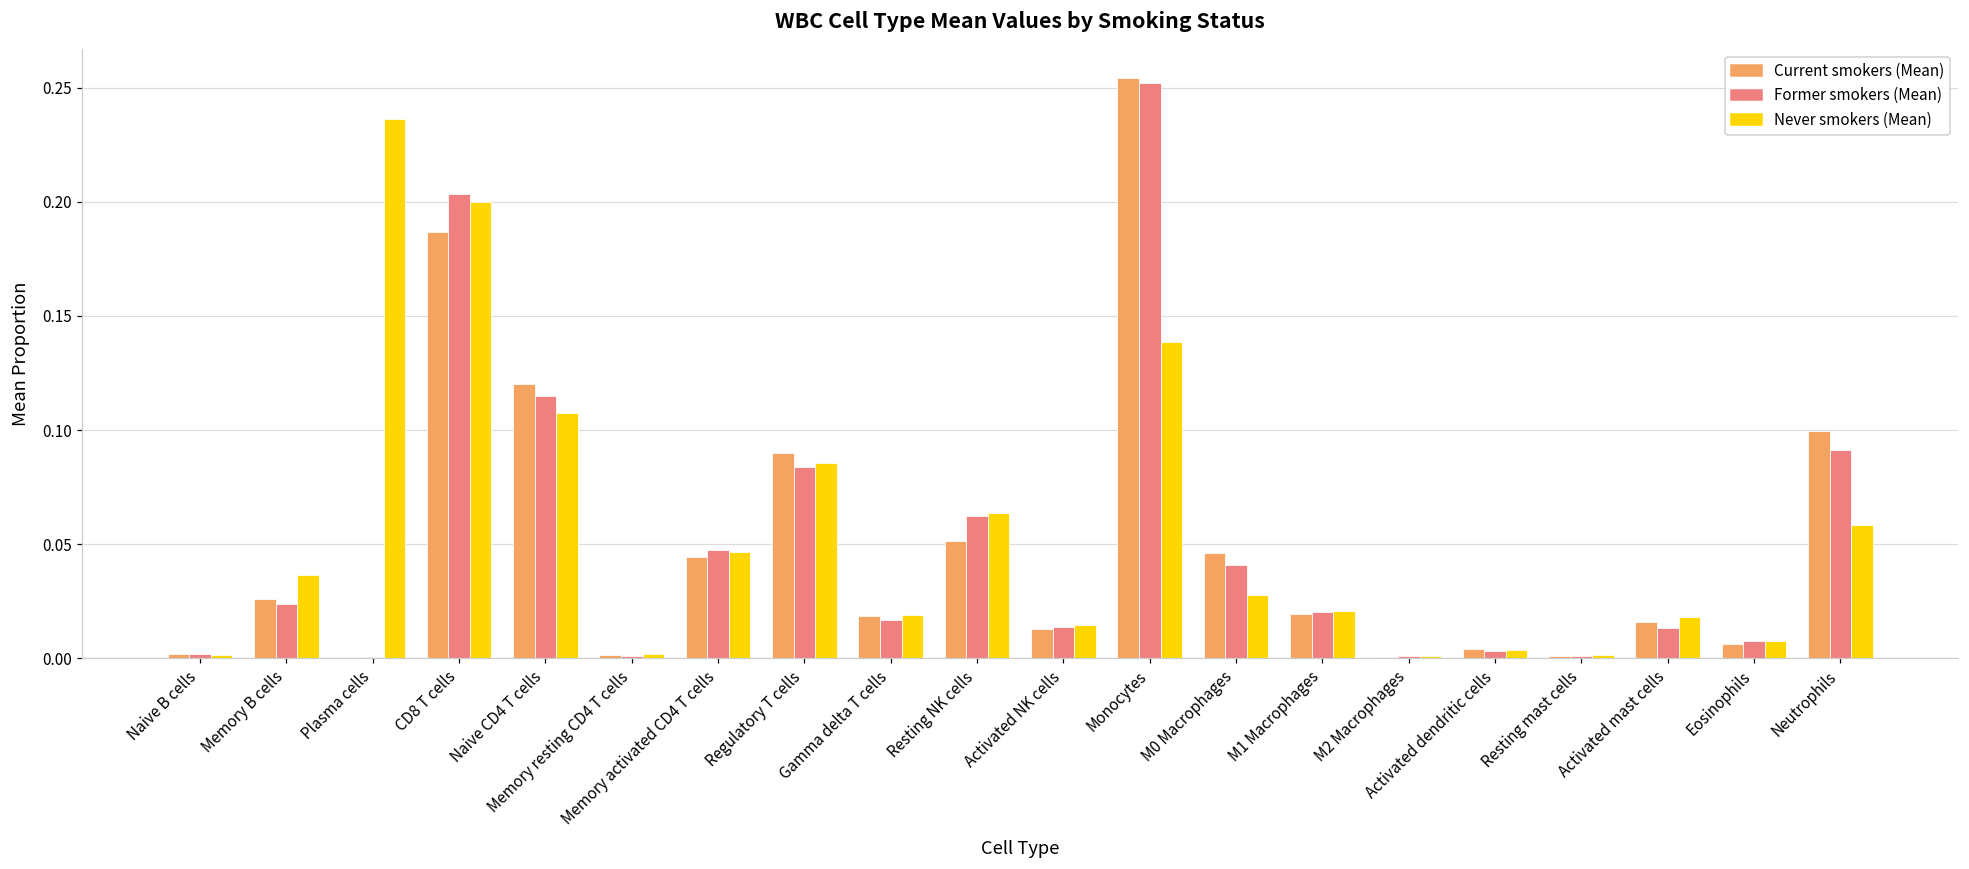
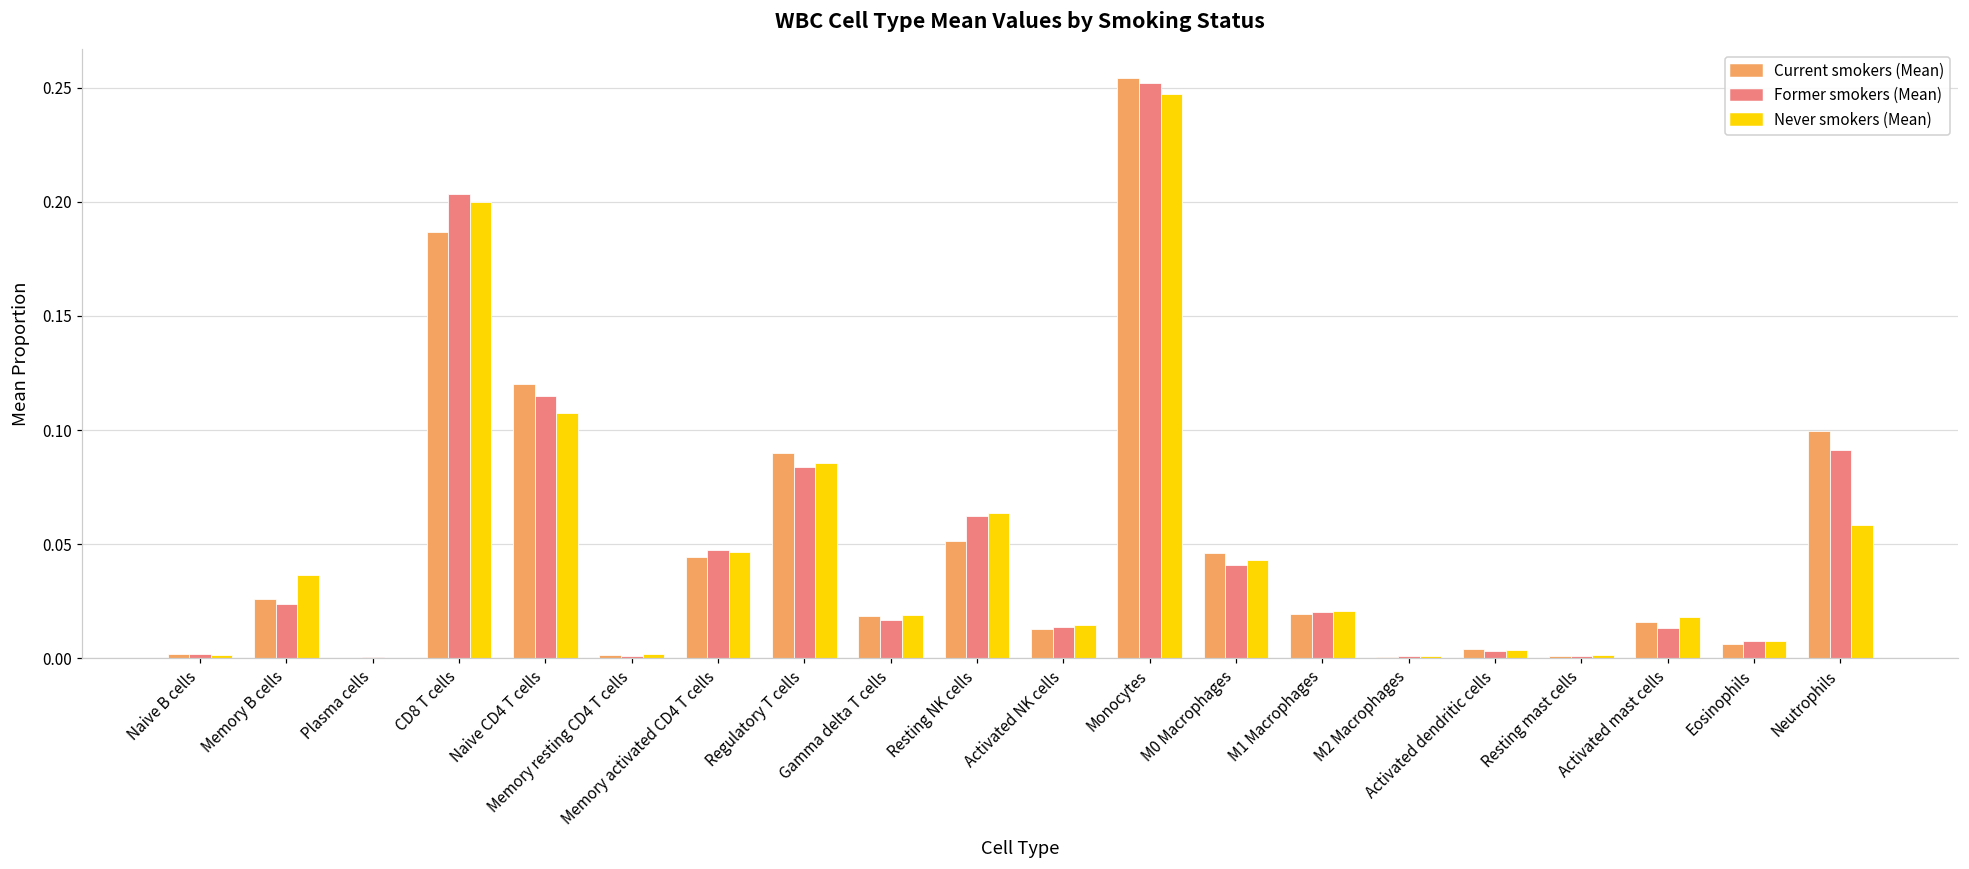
Never smokers (Mean), Plasma cells: 0.236 -> 0.000
Never smokers (Mean), Monocytes: 0.139 -> 0.248
Never smokers (Mean), M0 Macrophages: 0.028 -> 0.043
